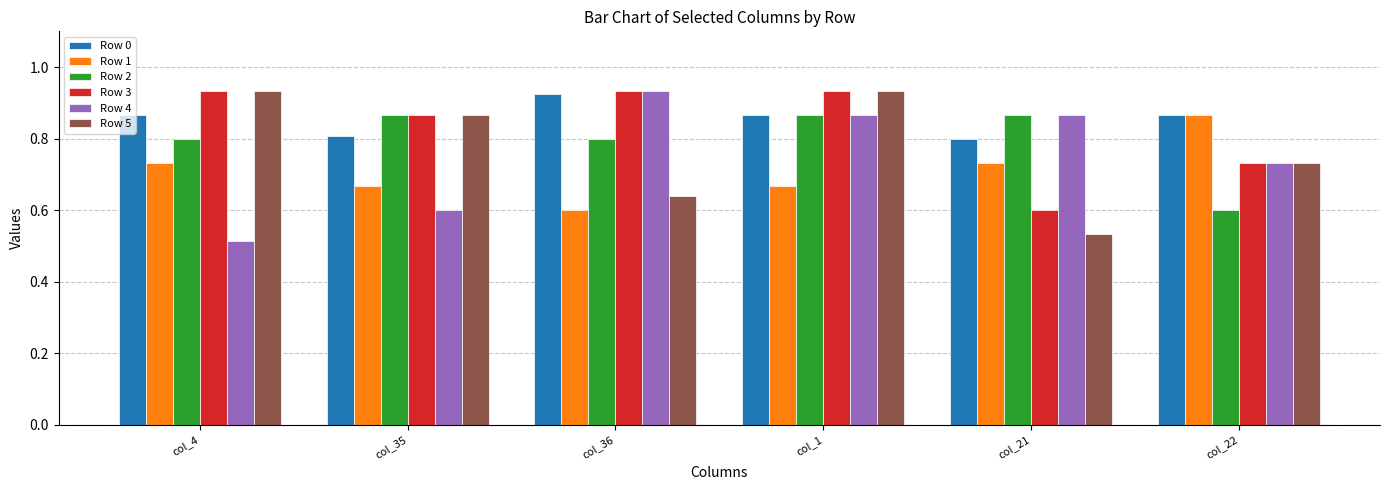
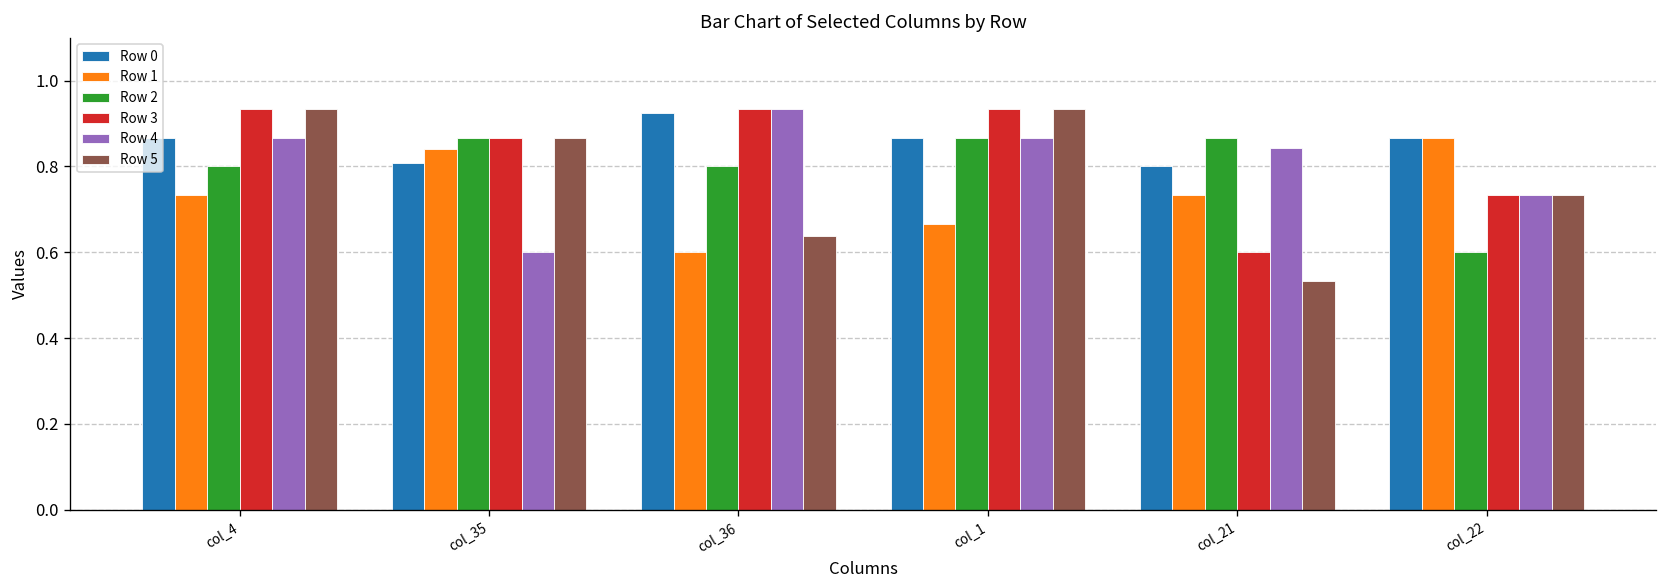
Row 4, col_4: 0.51 -> 0.87
Row 1, col_35: 0.67 -> 0.84
Row 4, col_21: 0.87 -> 0.84
